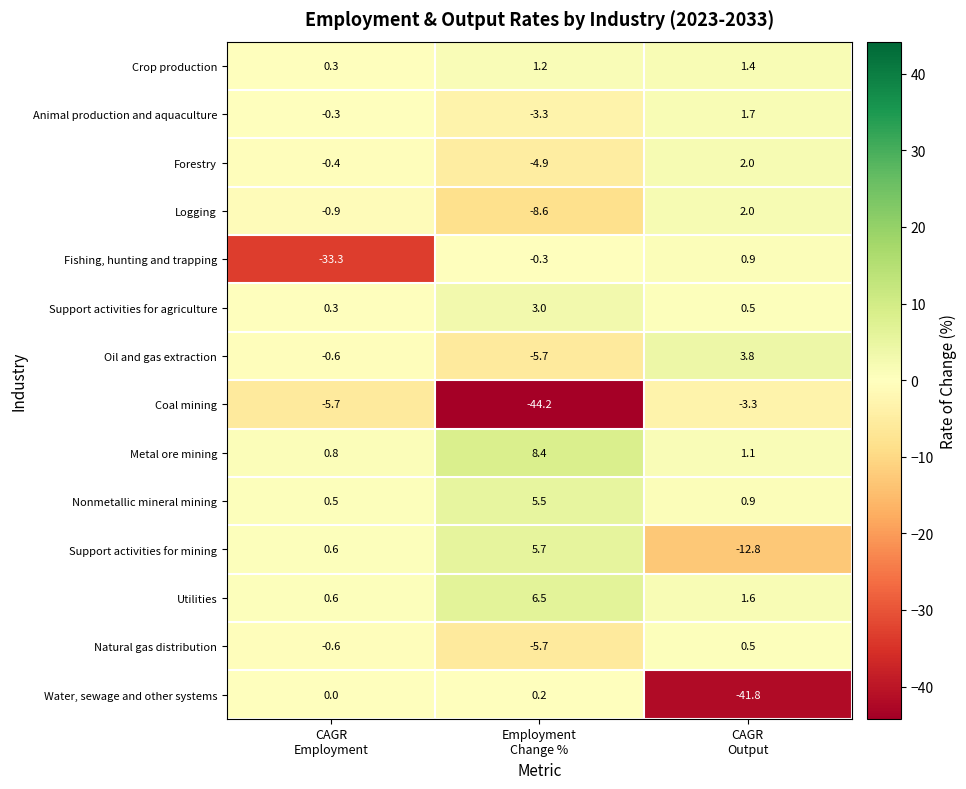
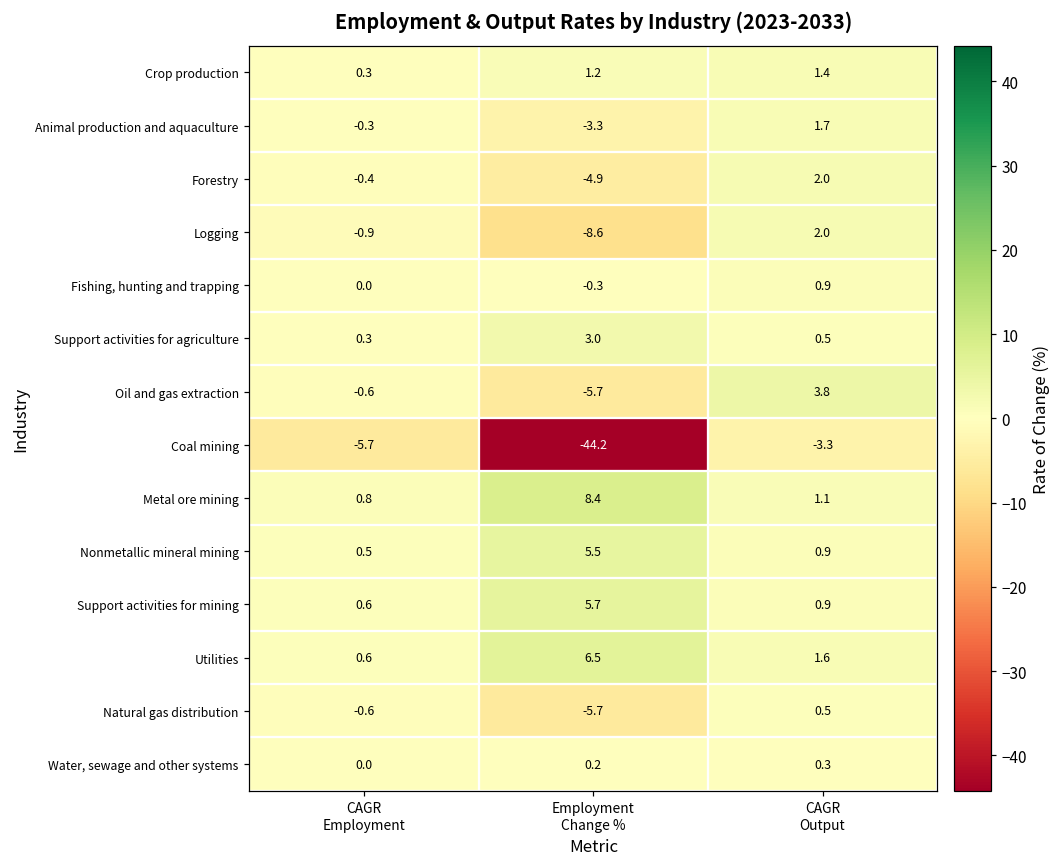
Fishing, hunting and trapping, CAGR Employment: -33.3 -> 0.0
Support activities for mining, CAGR Output: -12.8 -> 0.9
Water, sewage and other systems, CAGR Output: -41.8 -> 0.3
